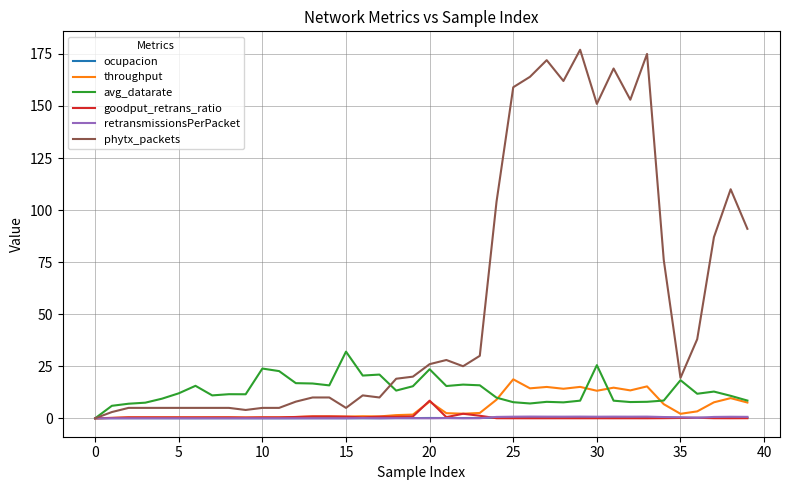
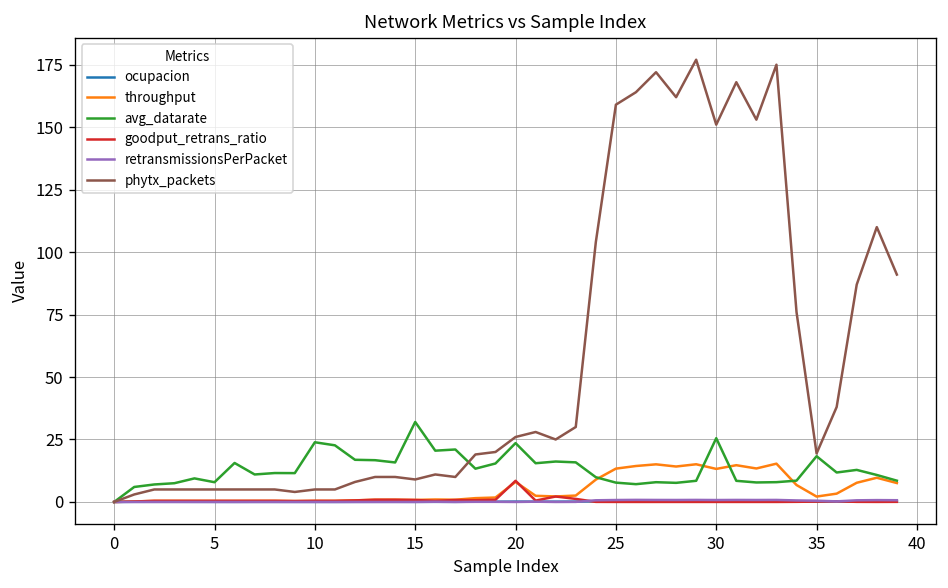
avg_datarate, 5: 12 -> 8
phytx_packets, 15: 5 -> 9
throughput, 25: 19 -> 13
